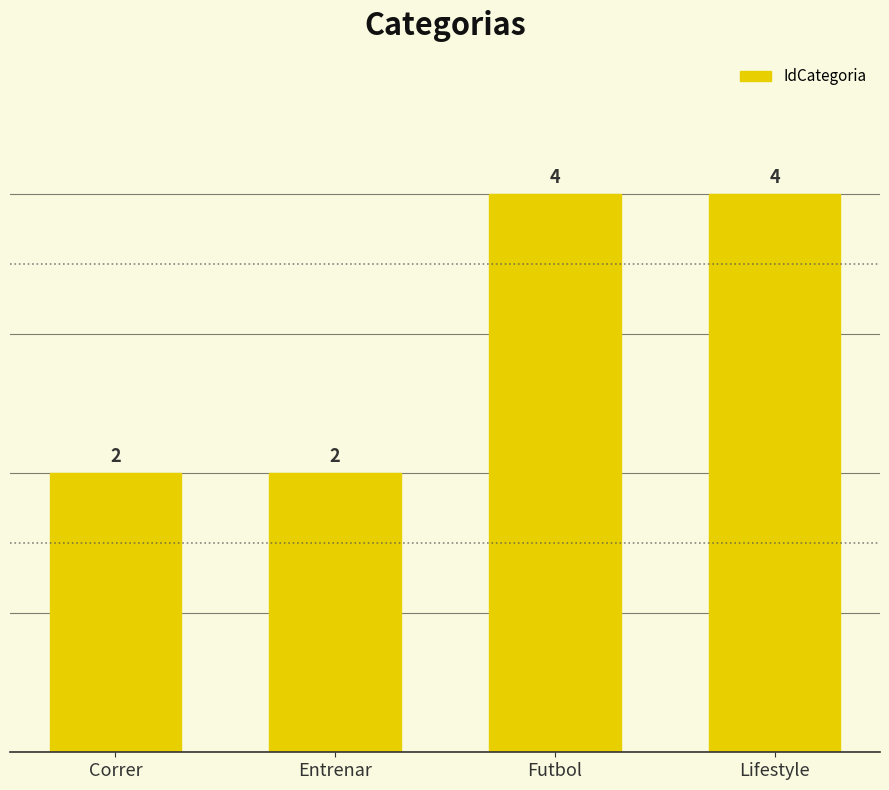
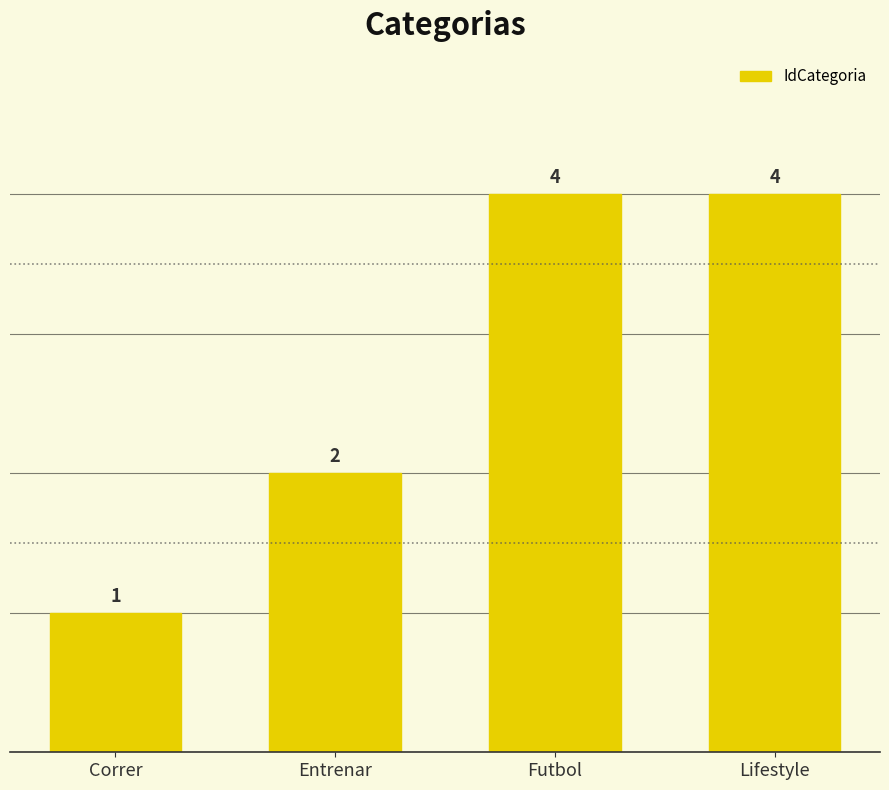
Correr: 2 -> 1
